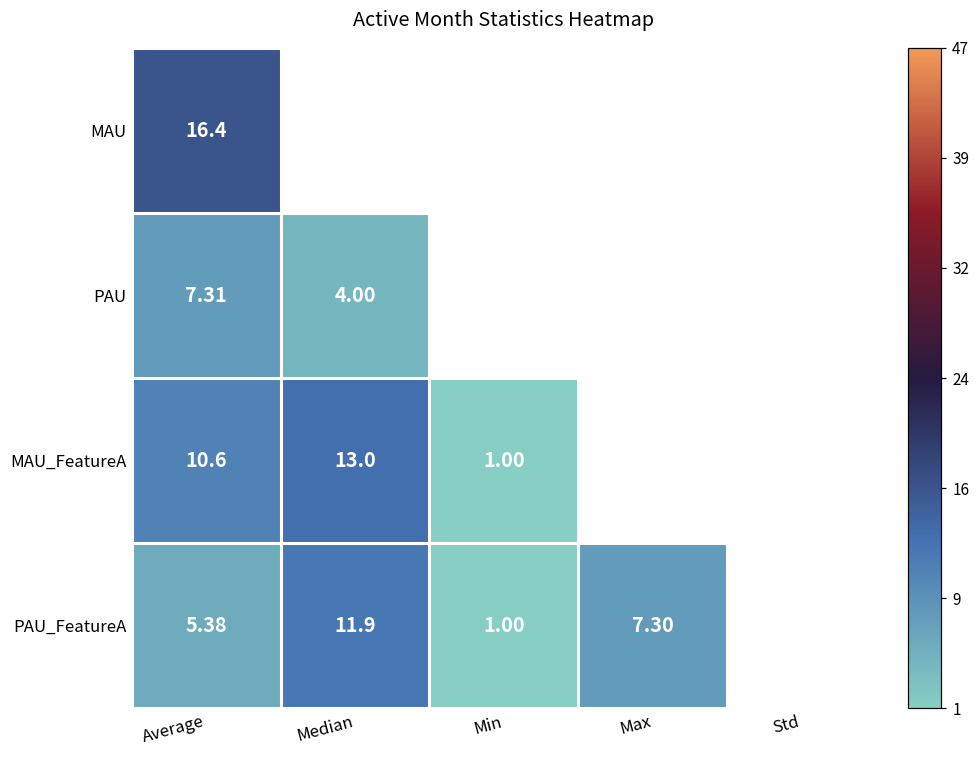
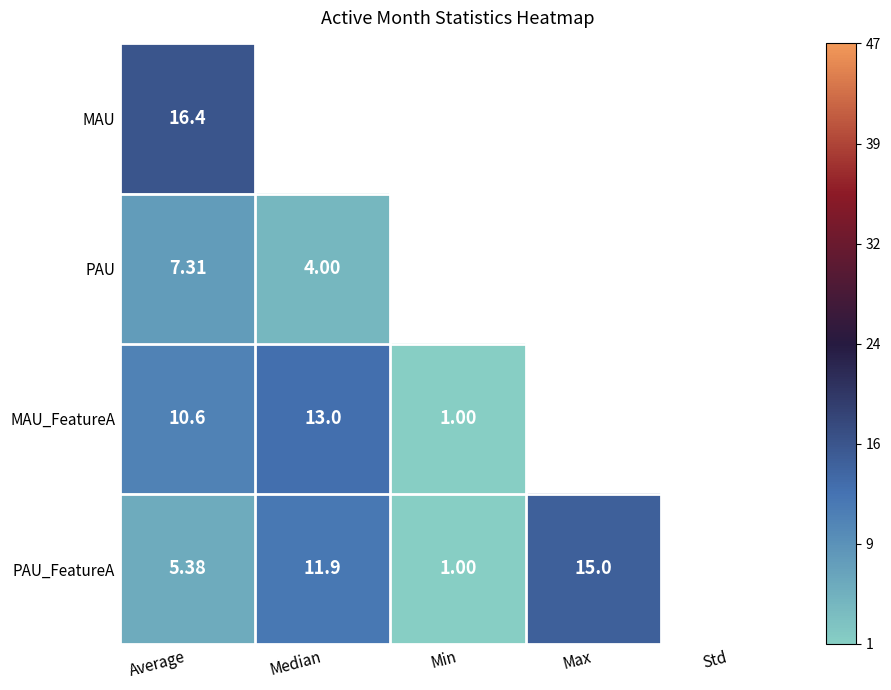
PAU_FeatureA, Max: 7.30 -> 15.0
